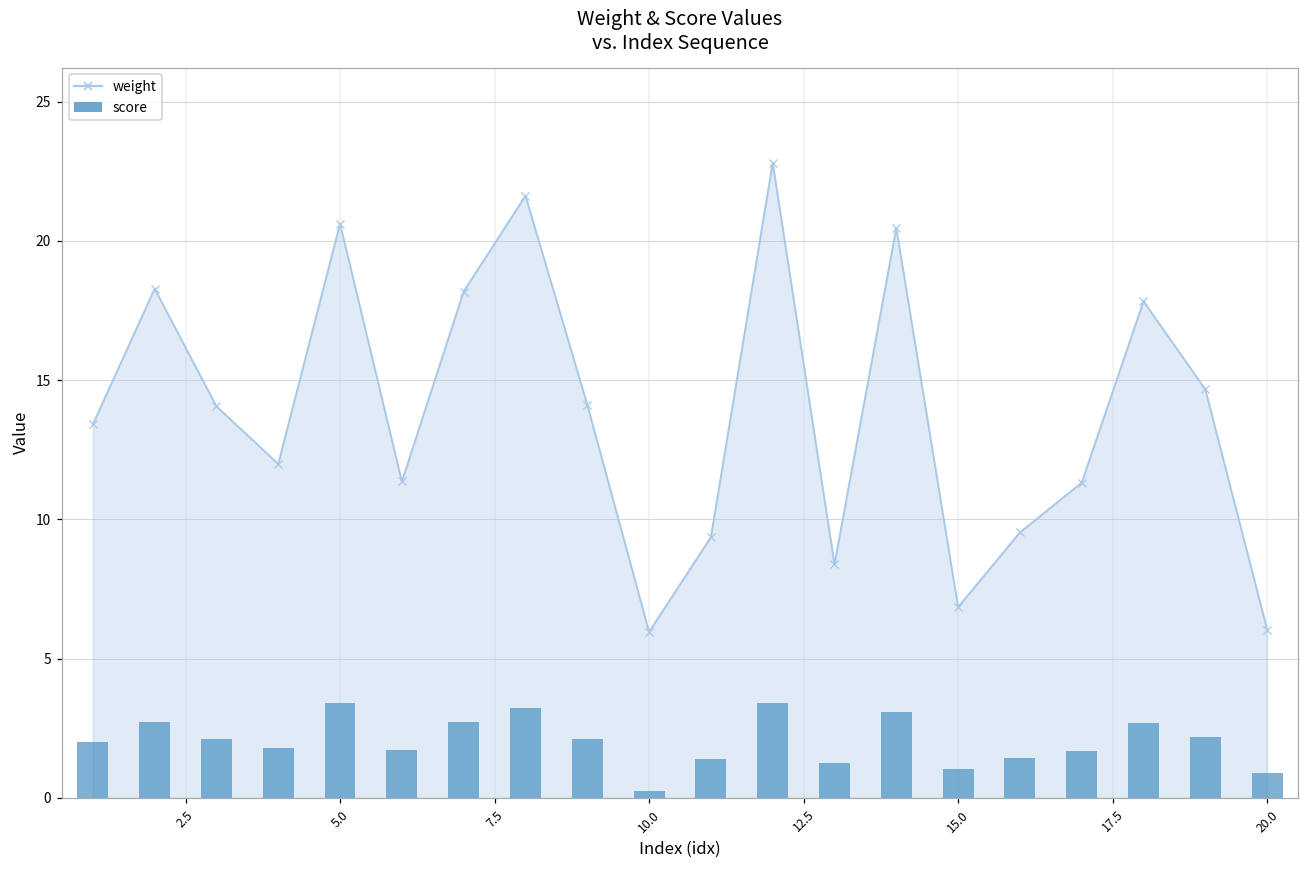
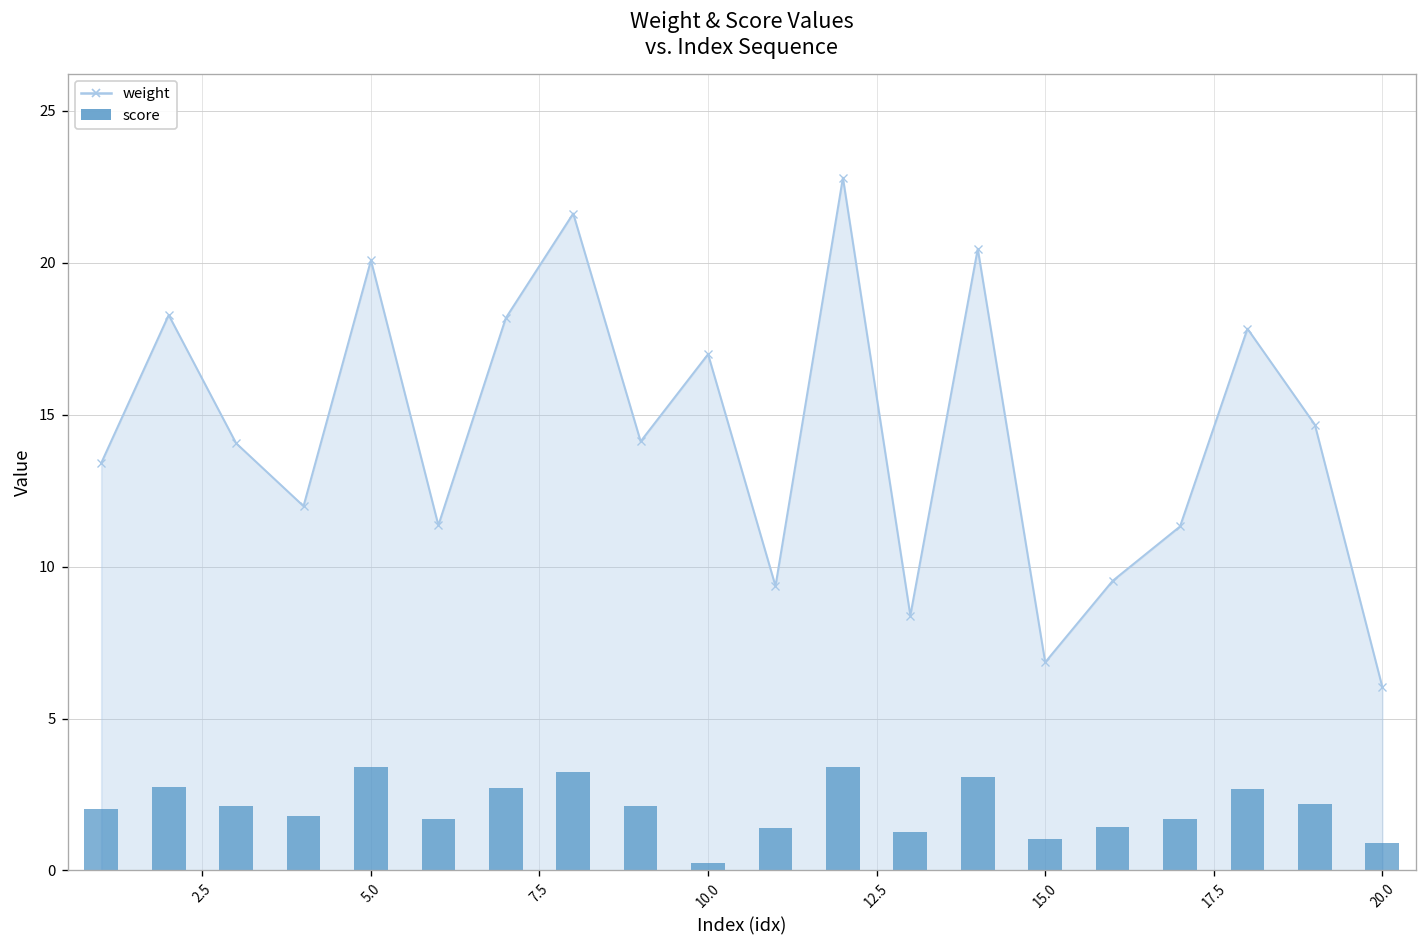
weight, 5.0: 20.6 -> 20.1
weight, 10.0: 6.0 -> 17.0
